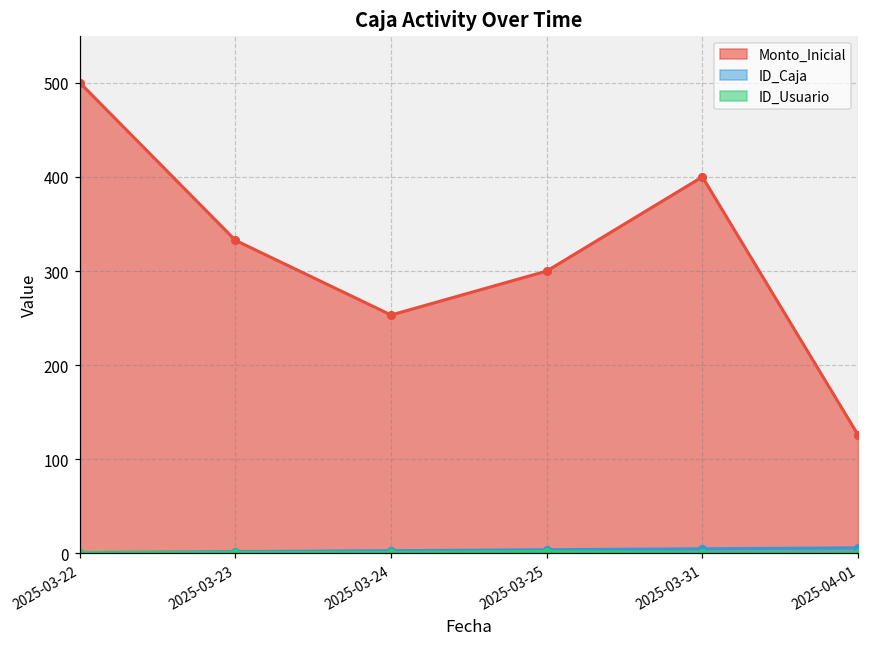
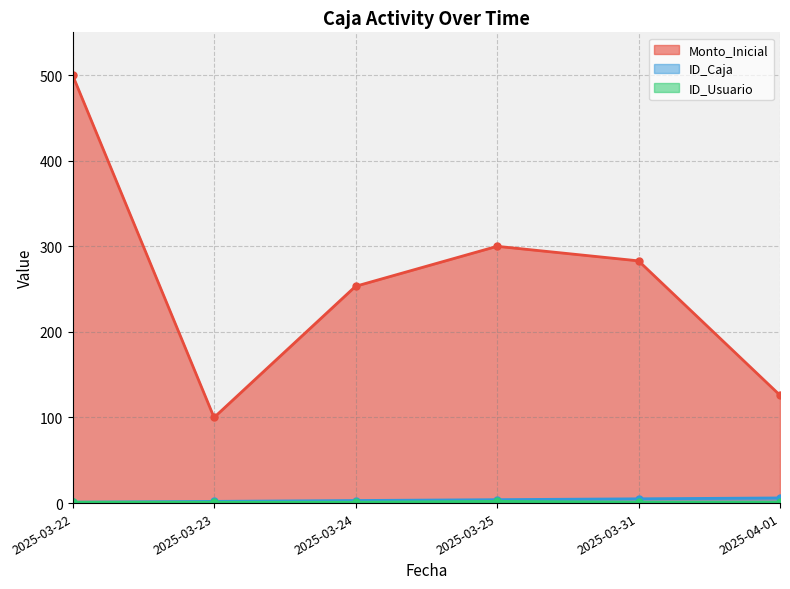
Monto_Inicial, 2025-03-23: 330 -> 100
Monto_Inicial, 2025-03-31: 400 -> 280
